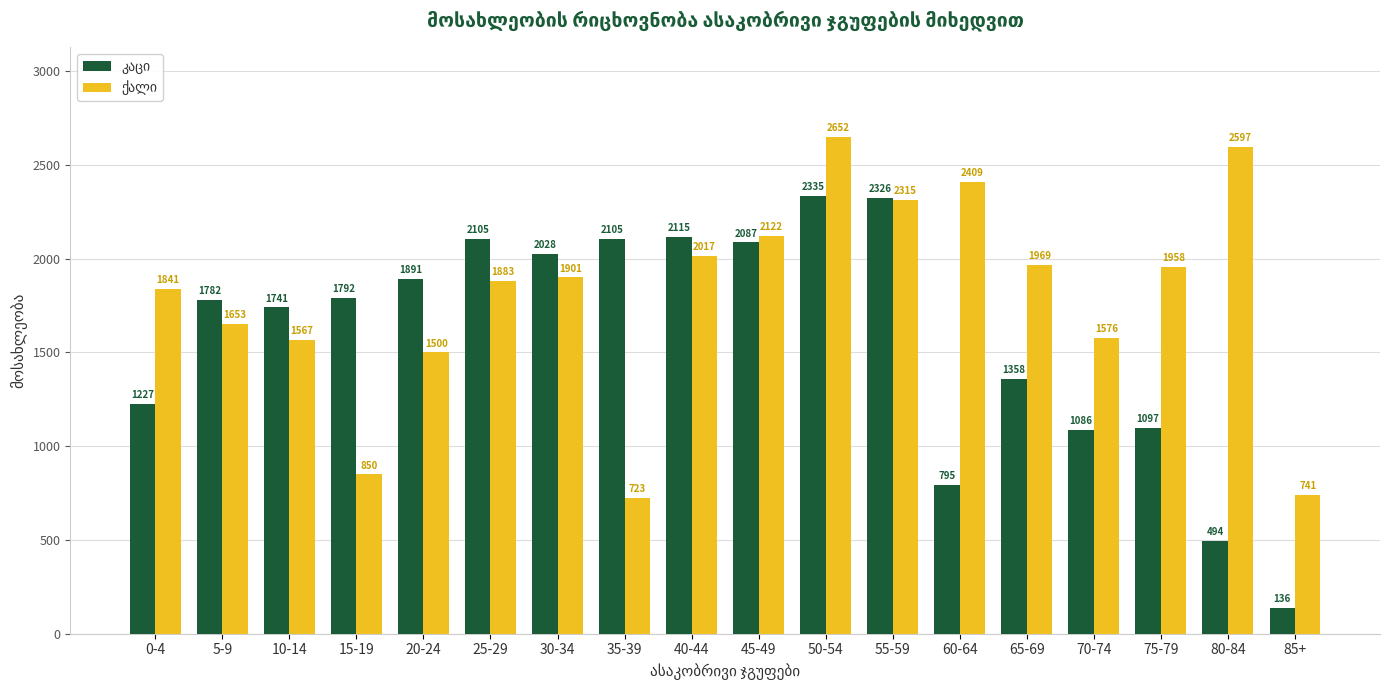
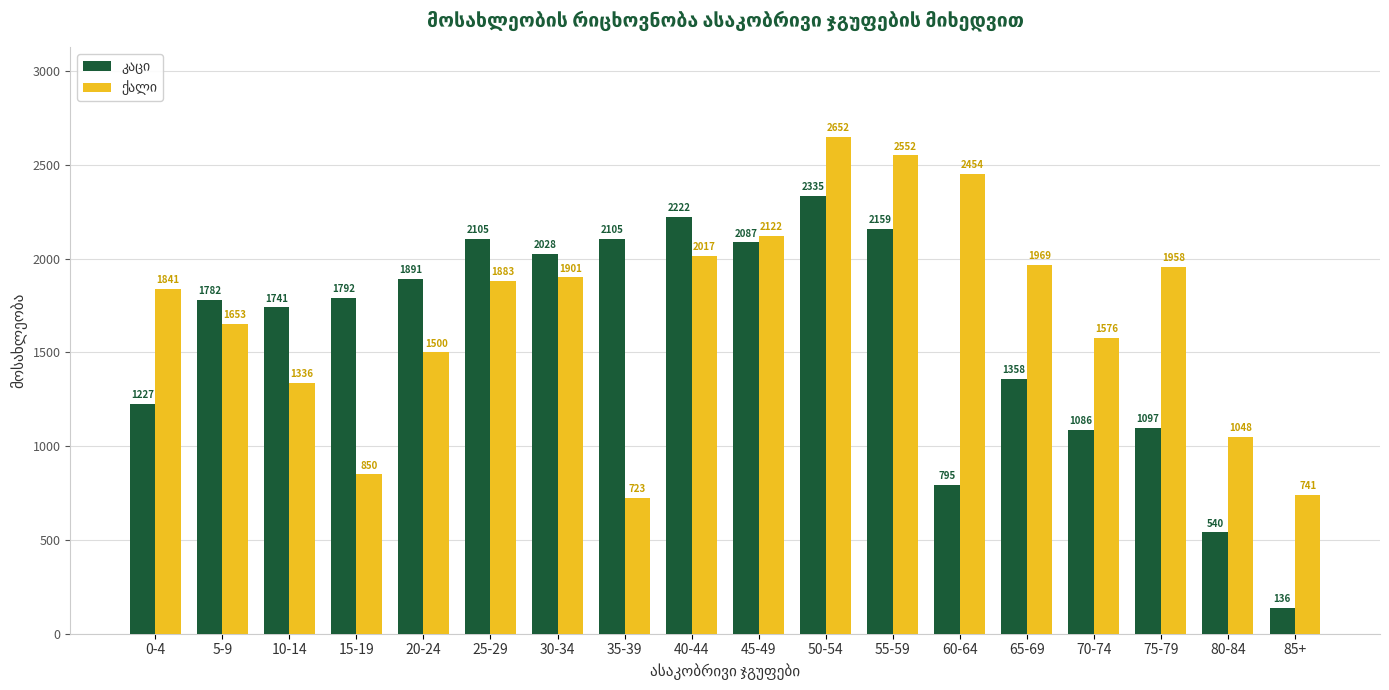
ქალი, 10-14: 1567 -> 1336
კაცი, 40-44: 2115 -> 2222
კაცი, 55-59: 2326 -> 2159
ქალი, 55-59: 2315 -> 2552
ქალი, 60-64: 2409 -> 2454
კაცი, 80-84: 494 -> 540
ქალი, 80-84: 2597 -> 1048
